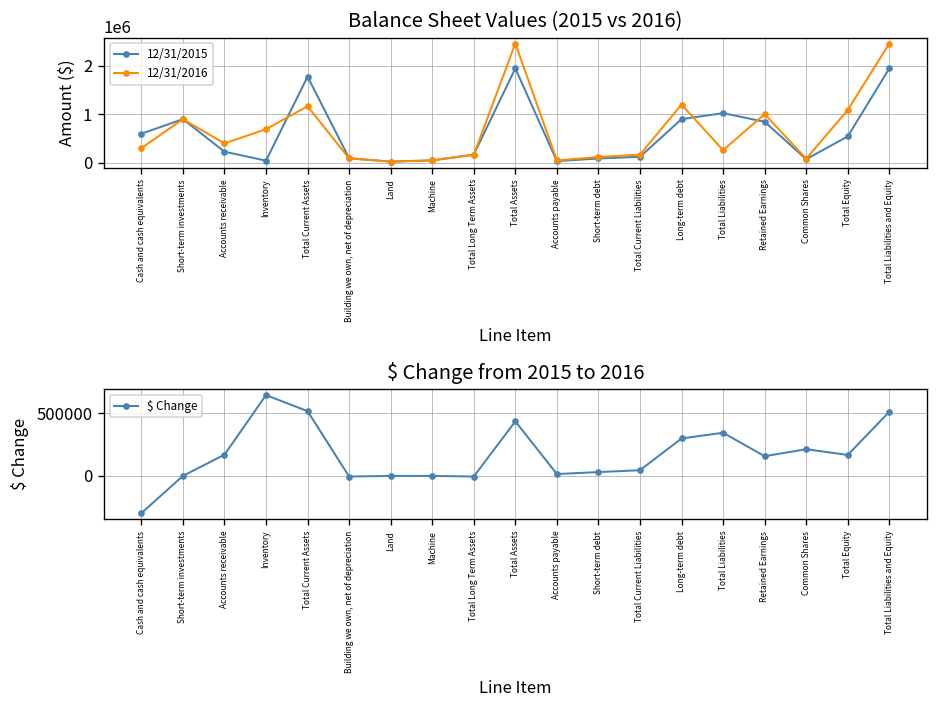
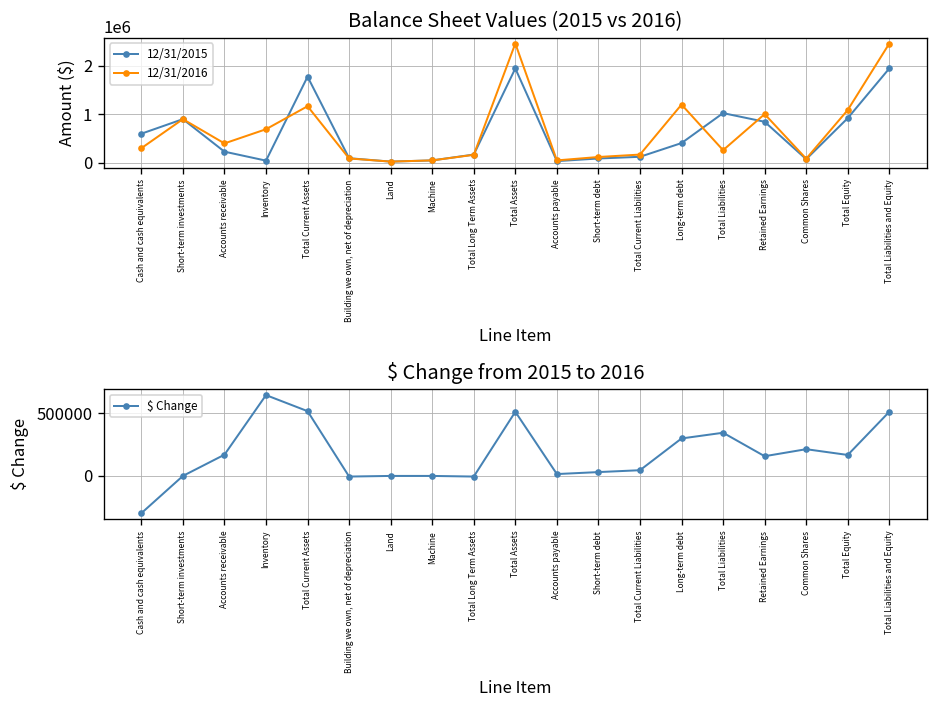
Balance Sheet Values (2015 vs 2016), 12/31/2015, Long-term debt: 900000 -> 400000
Balance Sheet Values (2015 vs 2016), 12/31/2015, Total Equity: 500000 -> 900000
$ Change from 2015 to 2016, Total Assets: 440000 -> 510000
